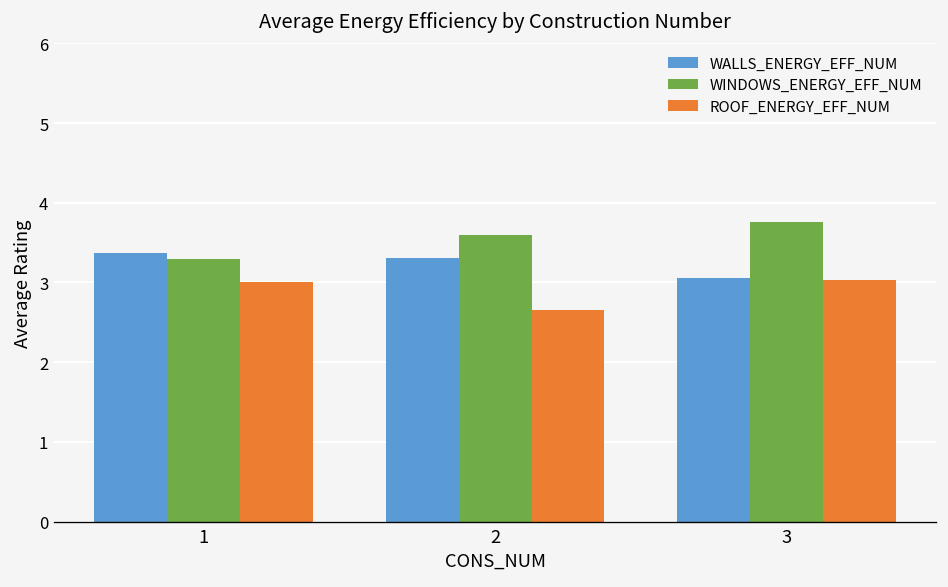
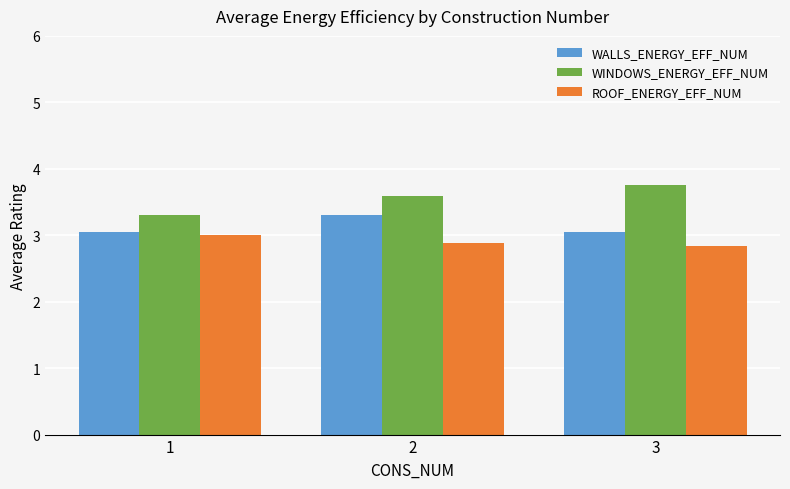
WALLS_ENERGY_EFF_NUM, 1: 3.4 -> 3.1
ROOF_ENERGY_EFF_NUM, 2: 2.7 -> 2.9
ROOF_ENERGY_EFF_NUM, 3: 3.0 -> 2.8
